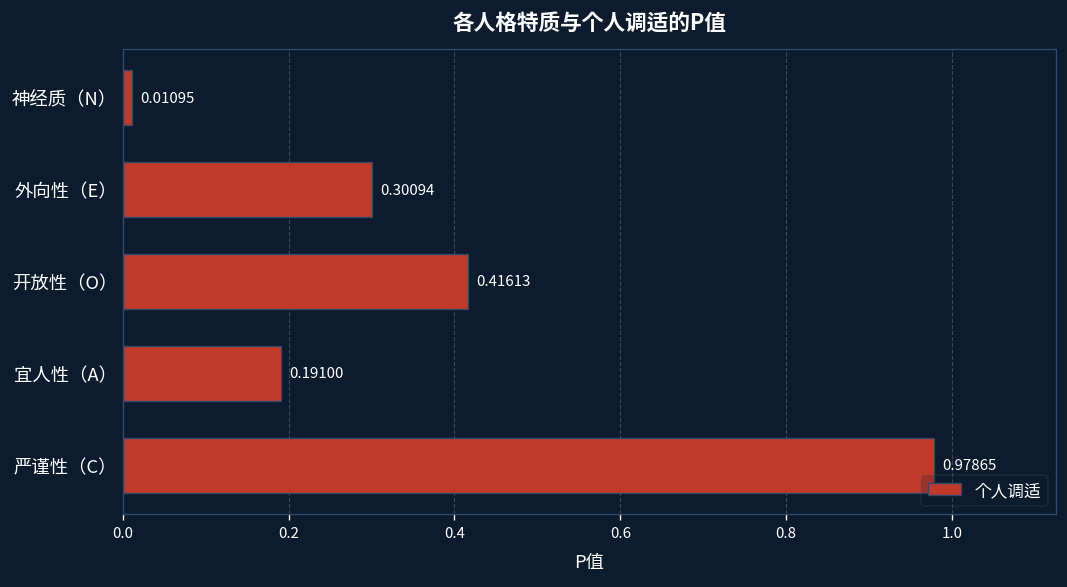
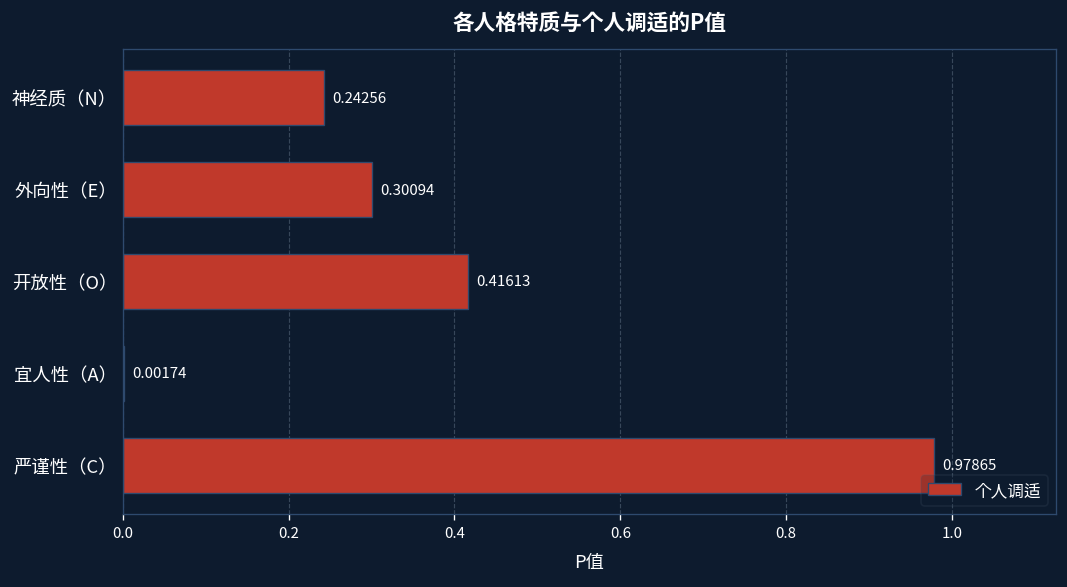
神经质（N）: 0.01095 -> 0.24256
宜人性（A）: 0.19100 -> 0.00174
